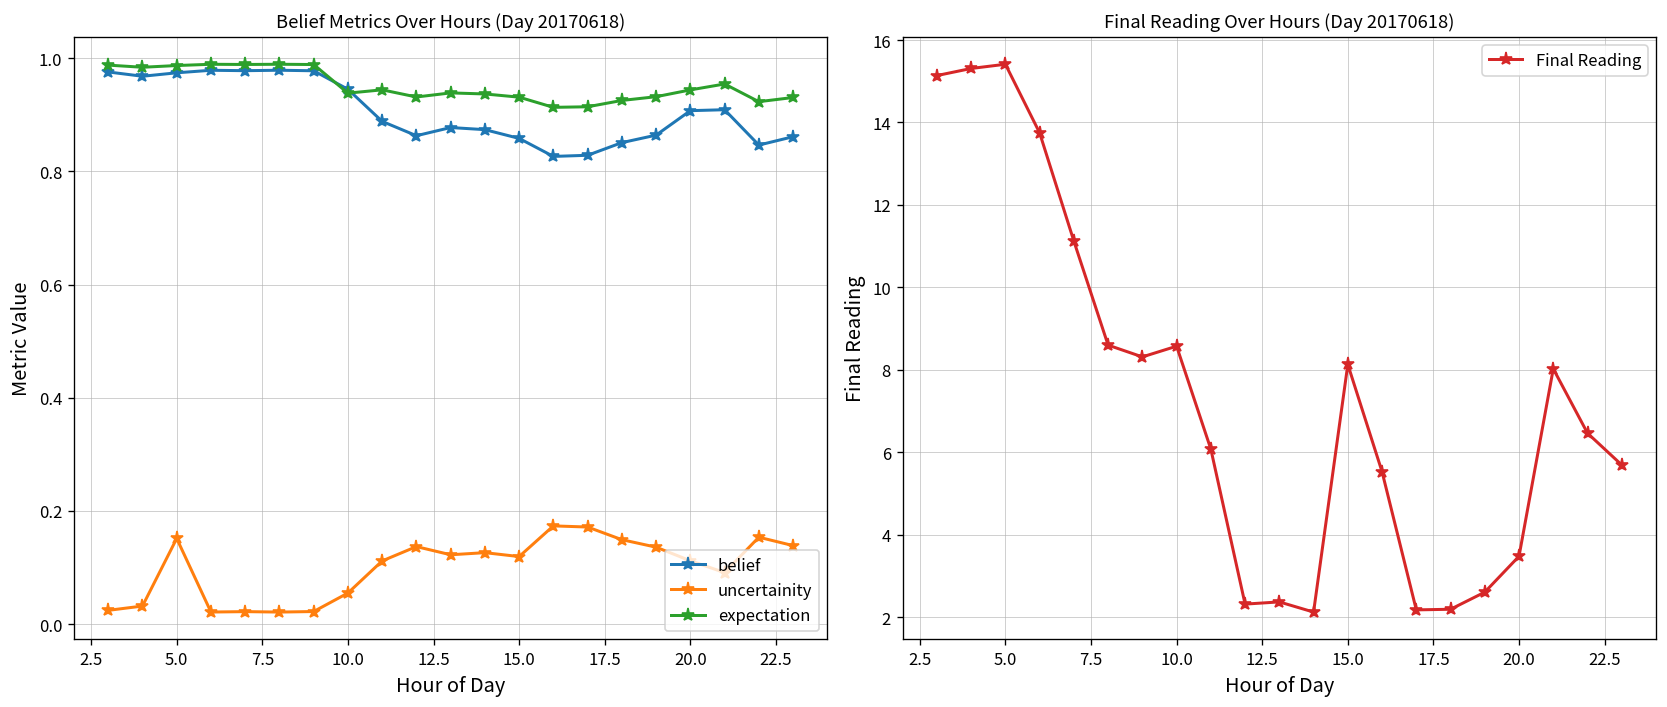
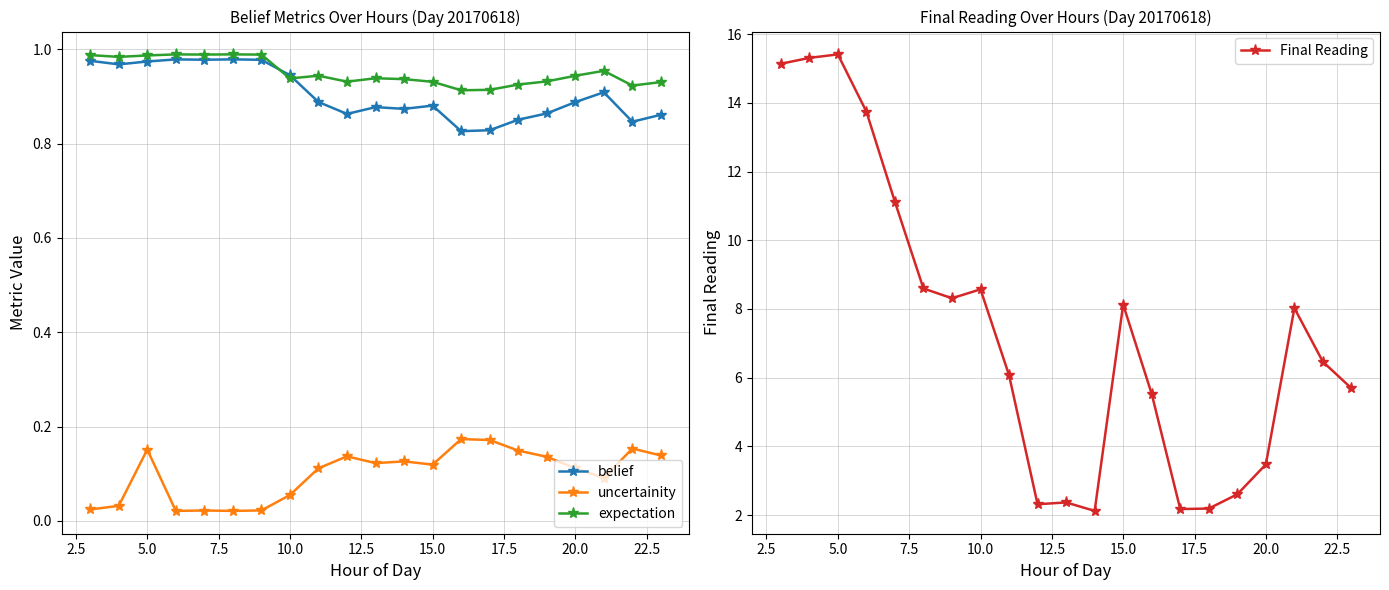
Belief Metrics Over Hours (Day 20170618), belief, 15.0: 0.86 -> 0.88
Belief Metrics Over Hours (Day 20170618), belief, 20.0: 0.91 -> 0.89
